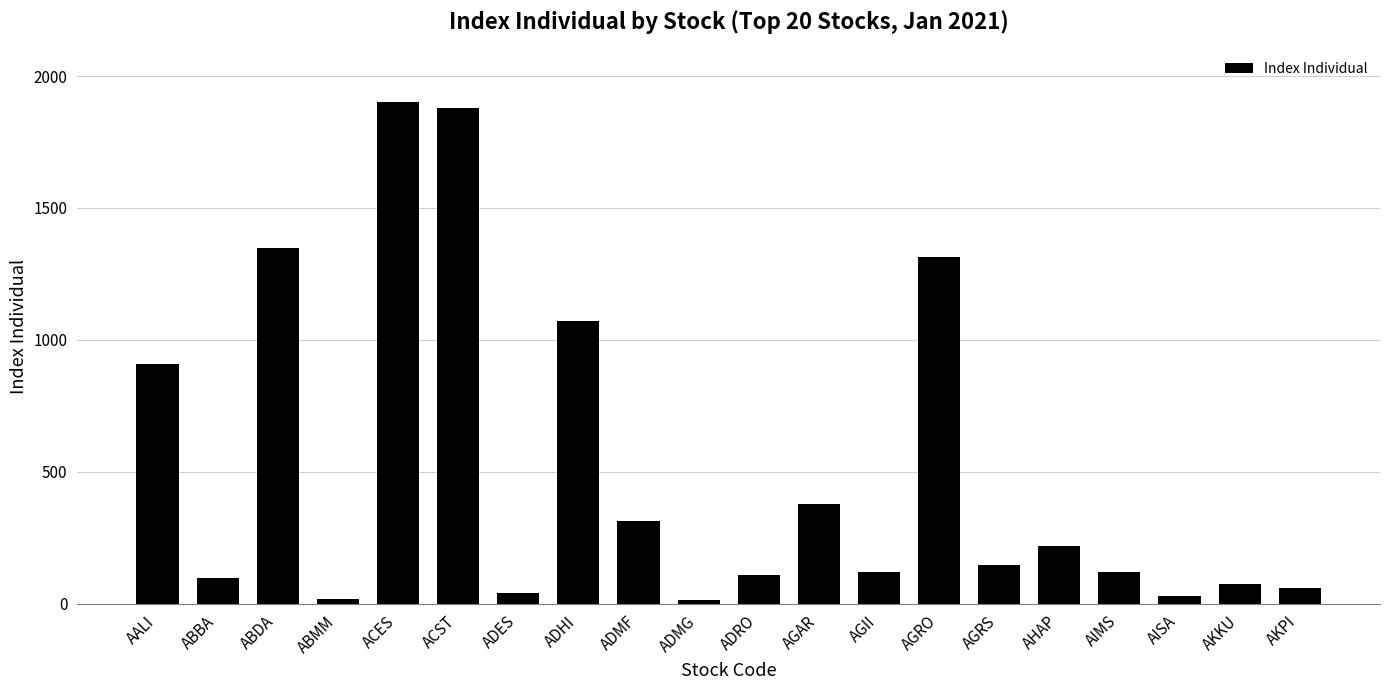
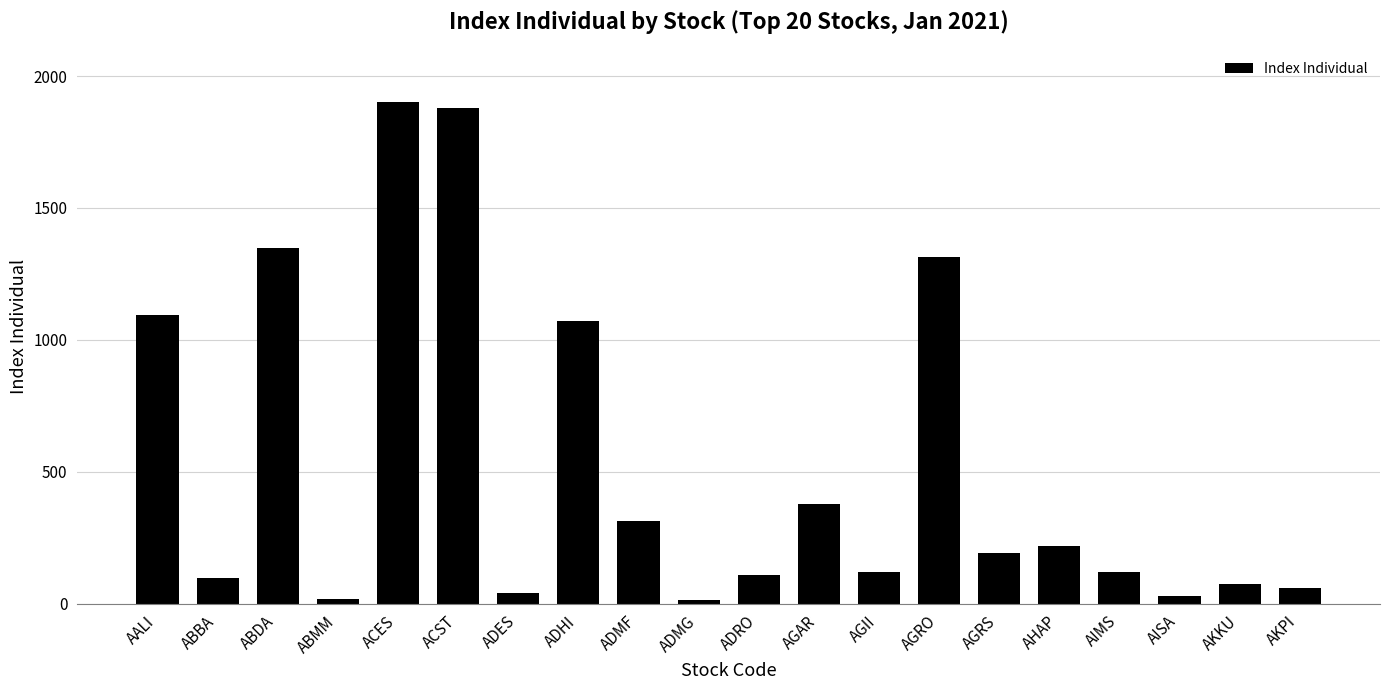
AALI: 910 -> 1100
AGRS: 150 -> 190
